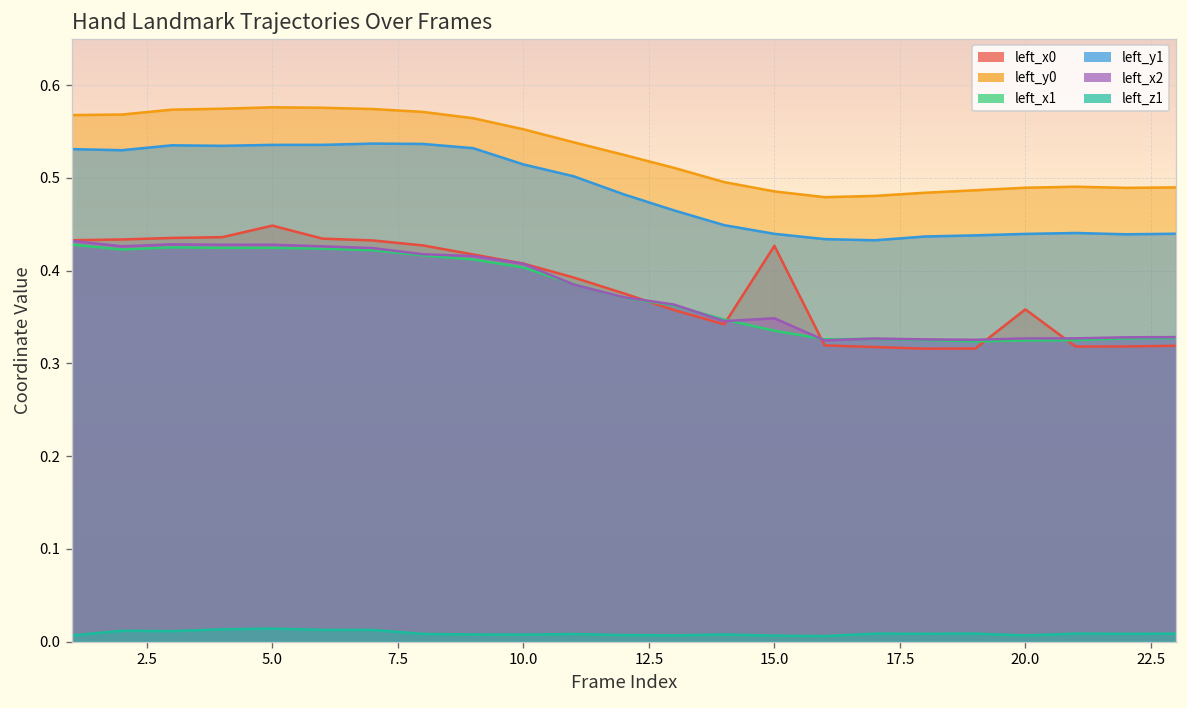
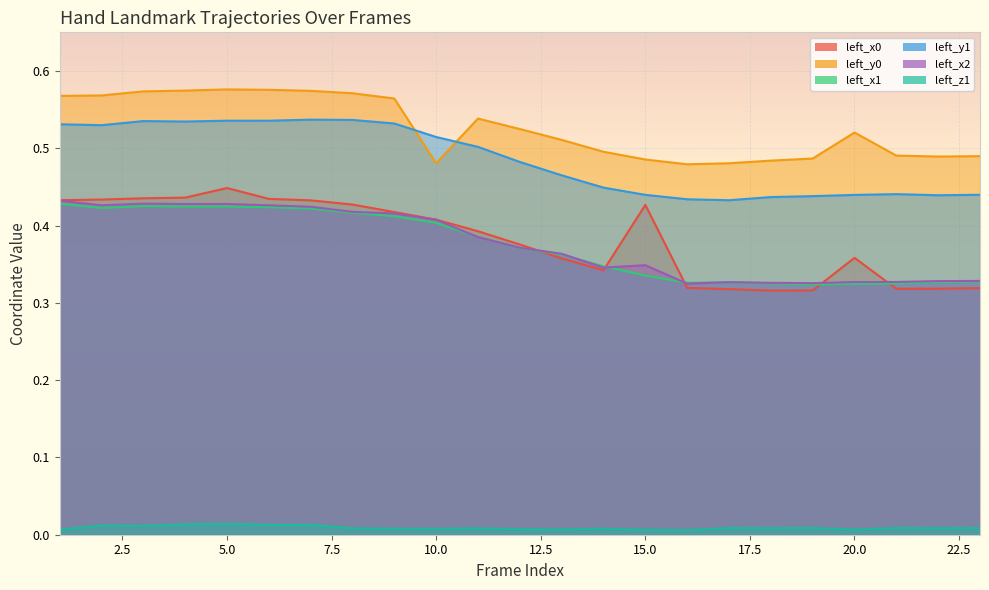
left_y0, 10.0: 0.55 -> 0.48
left_y0, 20.0: 0.49 -> 0.52
